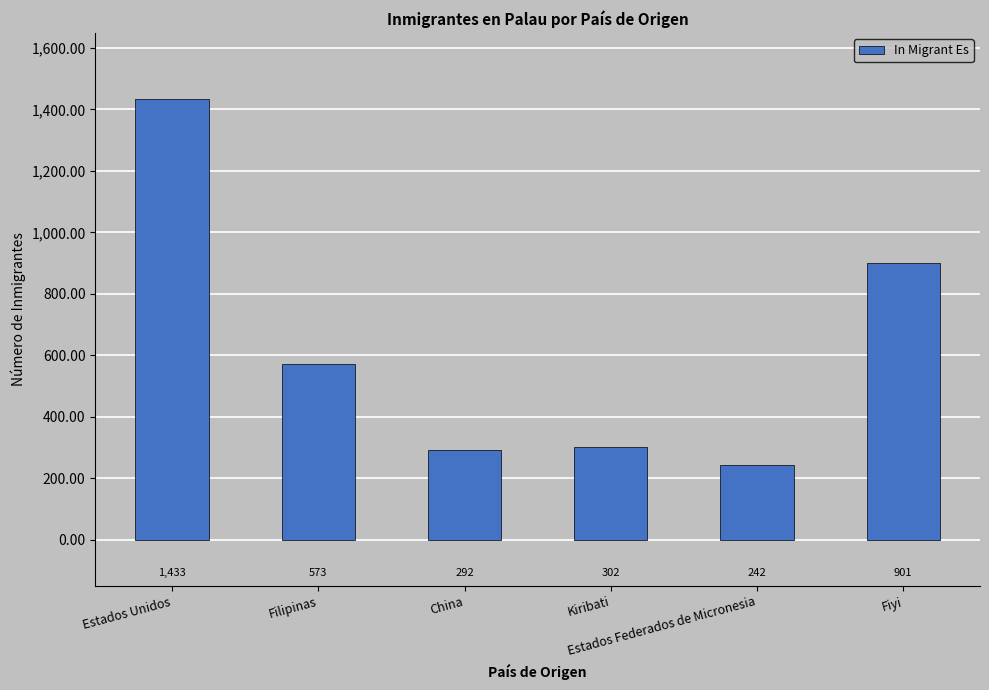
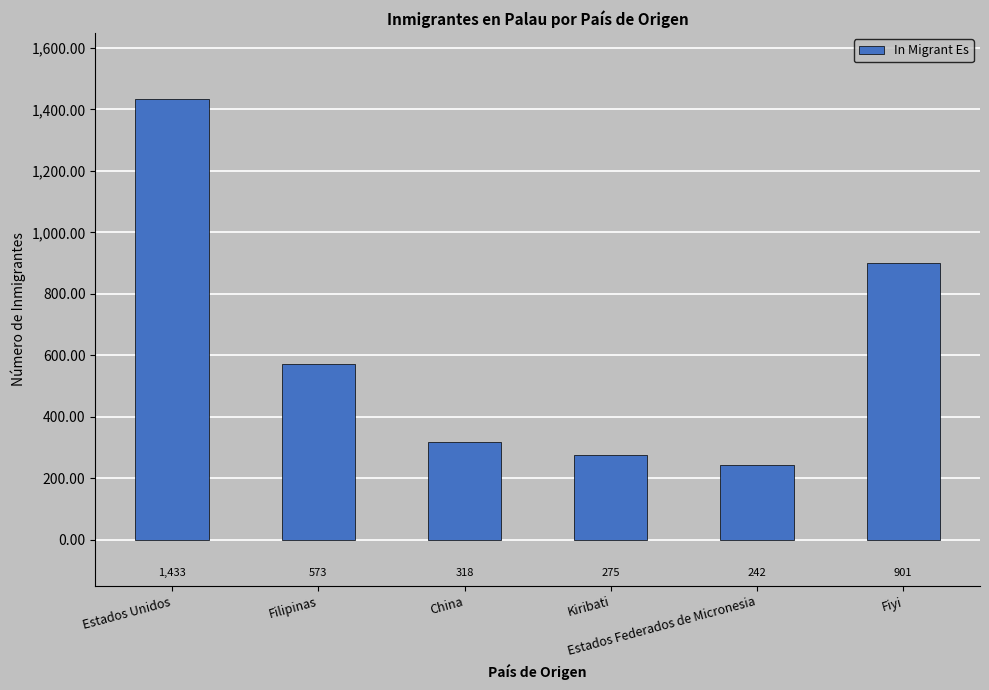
China: 292 -> 318
Kiribati: 302 -> 275
